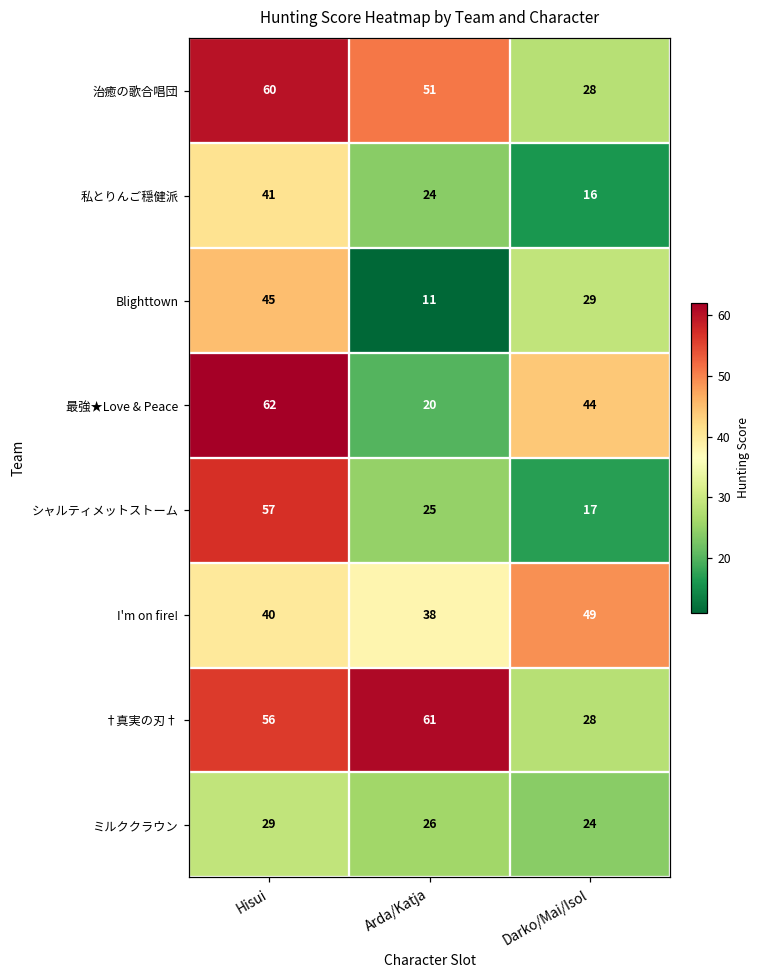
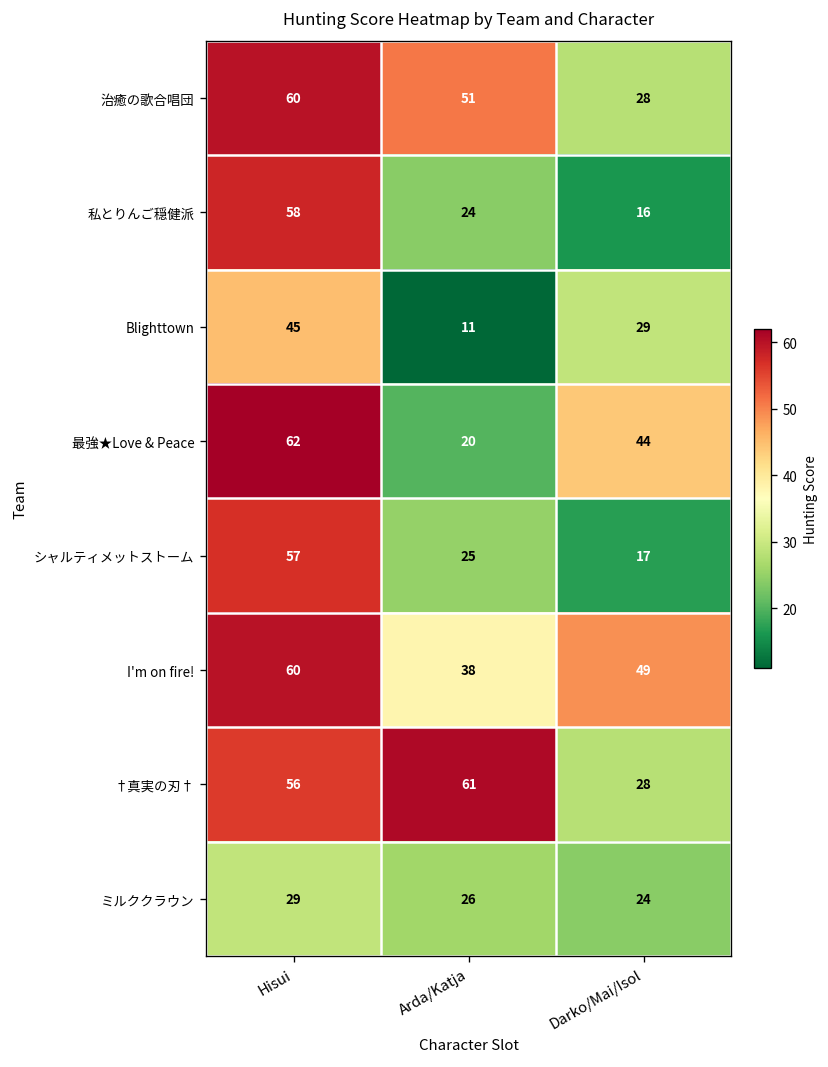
私とりんご穏健派, Hisui: 41 -> 58
I'm on fire!, Hisui: 40 -> 60
